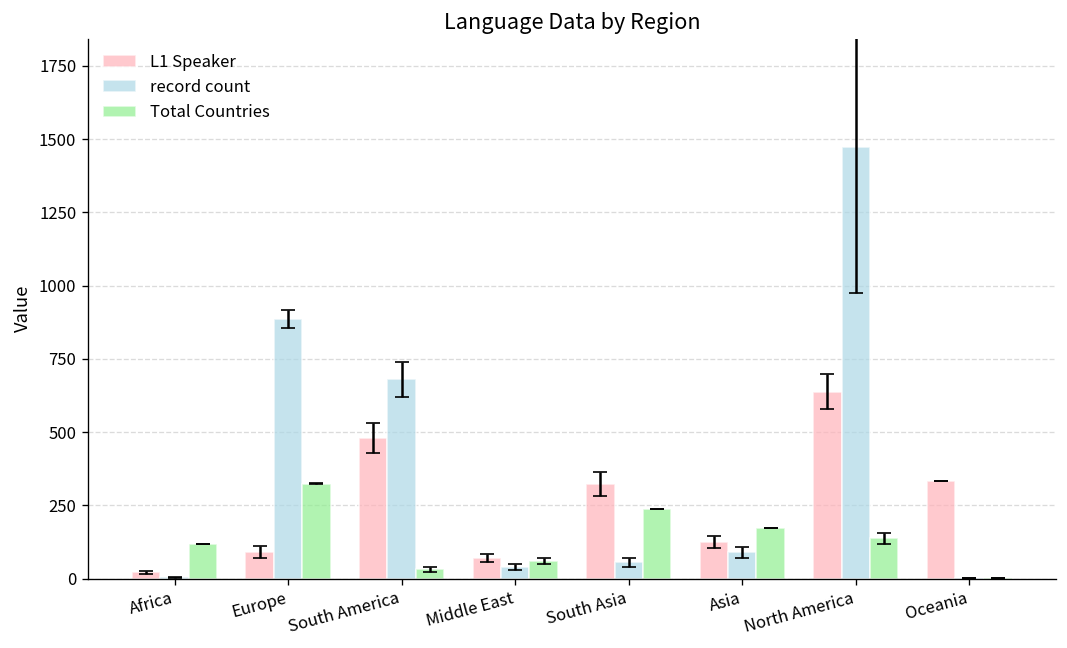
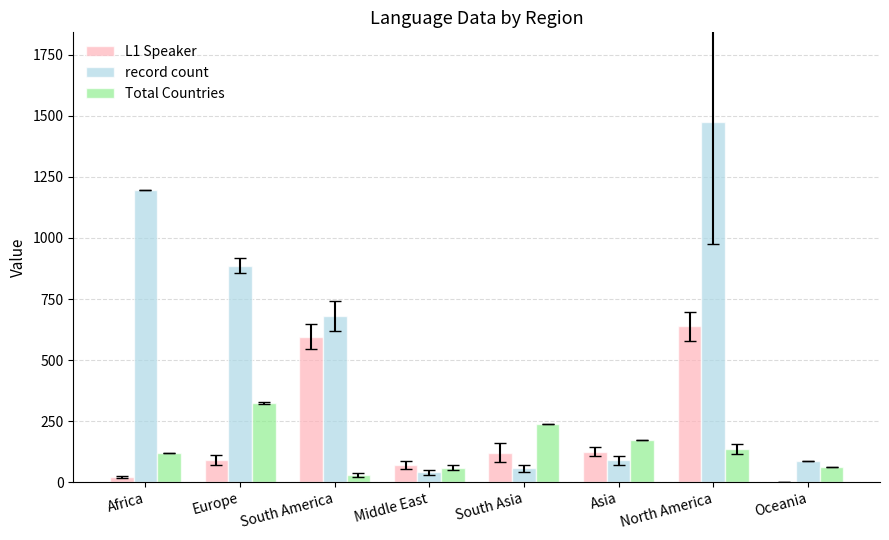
record count, Africa: 0 -> 1200
L1 Speaker, South America: 480 -> 600
L1 Speaker, South Asia: 320 -> 120
L1 Speaker, Oceania: 330 -> 0
record count, Oceania: 0 -> 90
Total Countries, Oceania: 0 -> 60
